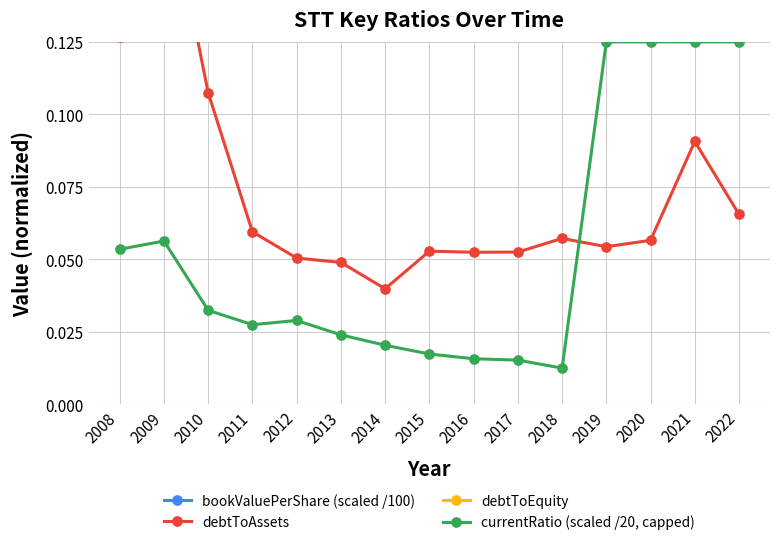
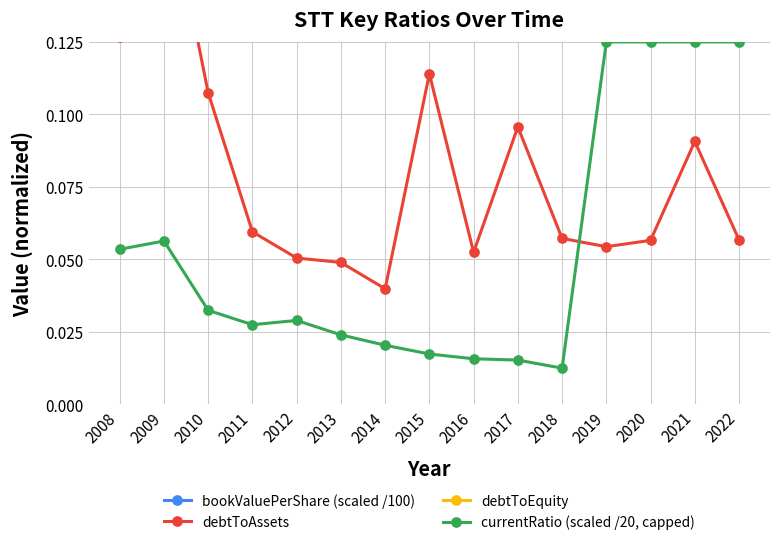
debtToAssets, 2015: 0.053 -> 0.114
debtToAssets, 2017: 0.052 -> 0.096
debtToAssets, 2022: 0.065 -> 0.057
